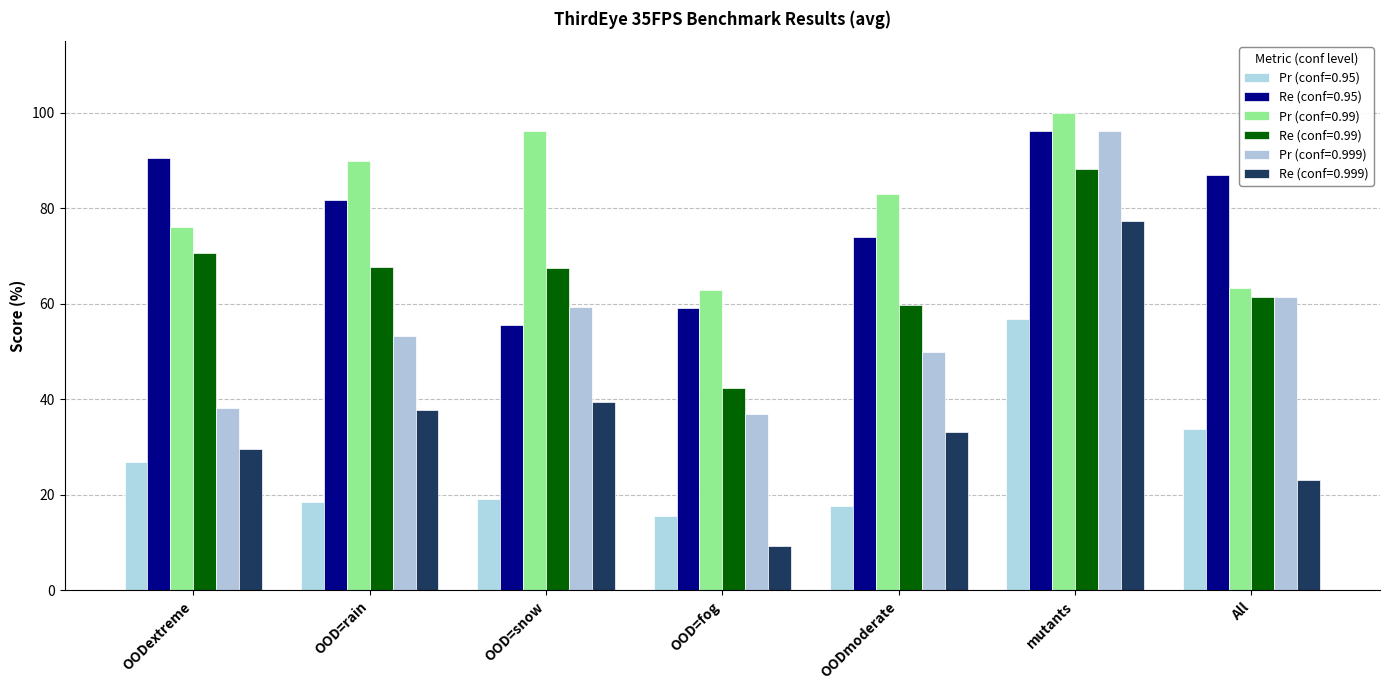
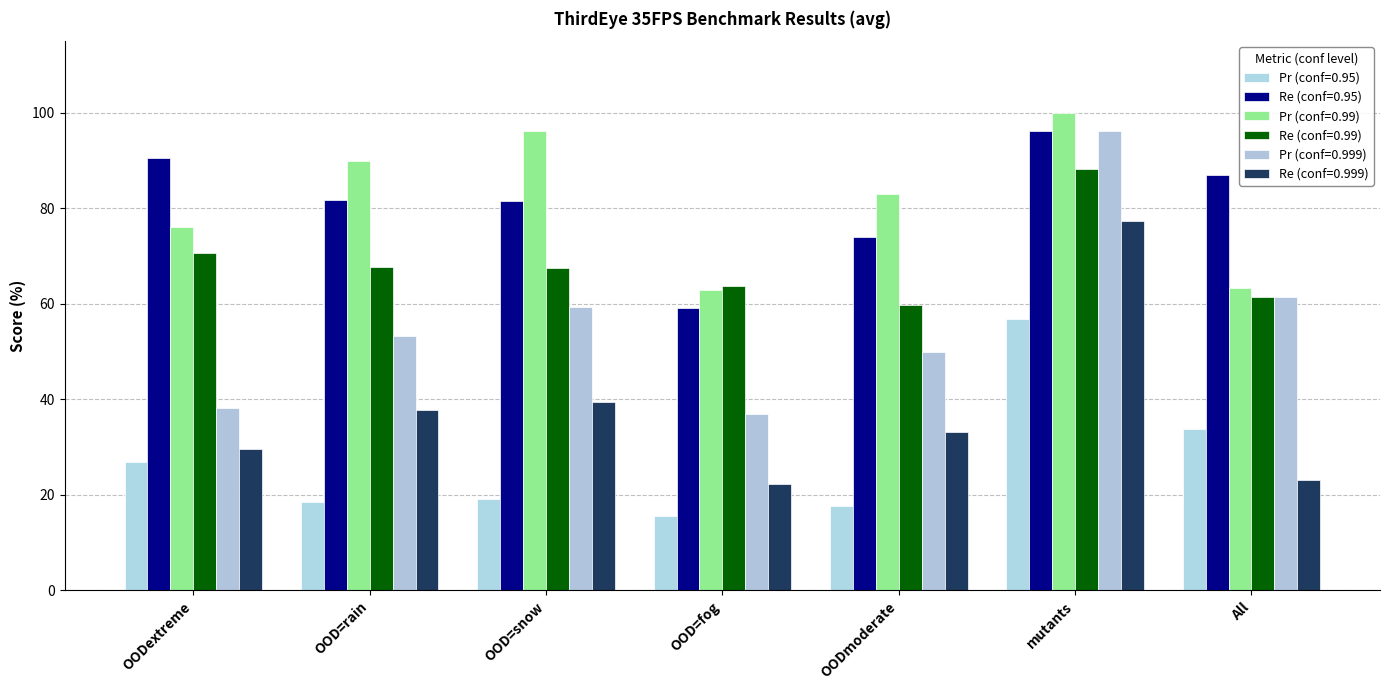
Re (conf=0.95), OOD=snow: 56 -> 82
Re (conf=0.99), OOD=fog: 42 -> 64
Re (conf=0.999), OOD=fog: 9 -> 22
